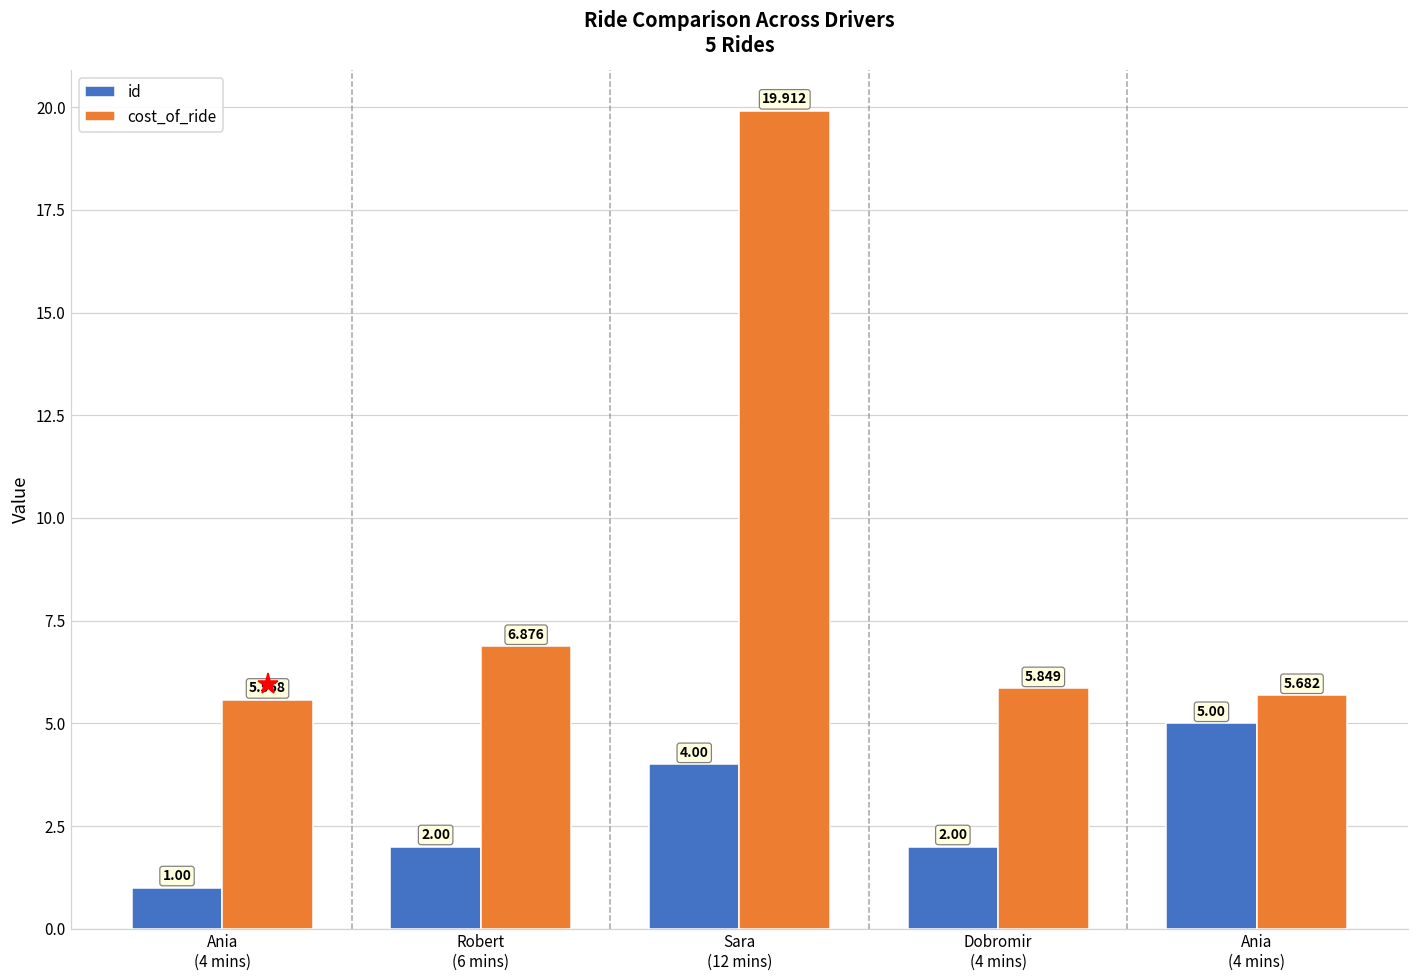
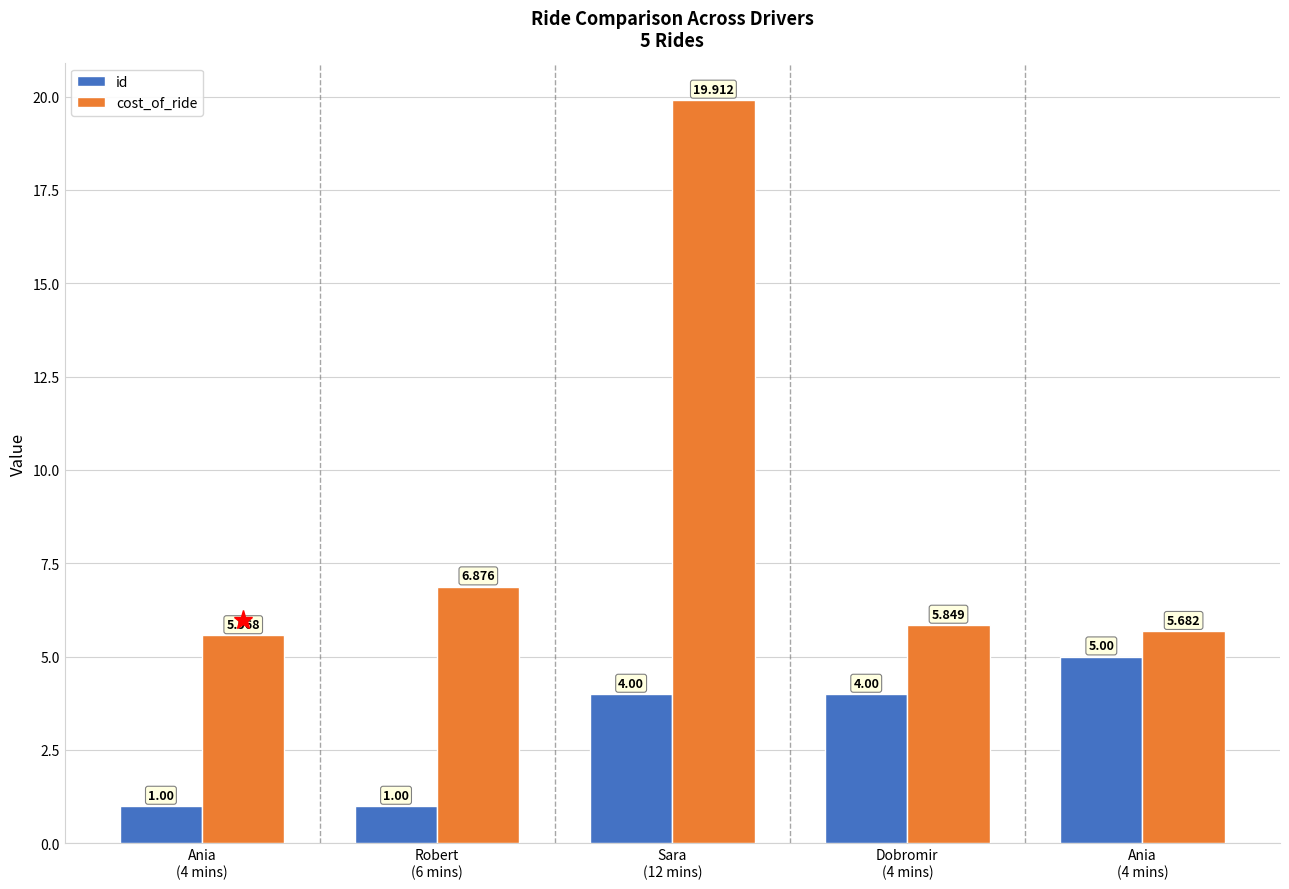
id, Robert (6 mins): 2.00 -> 1.00
id, Dobromir (4 mins): 2.00 -> 4.00
